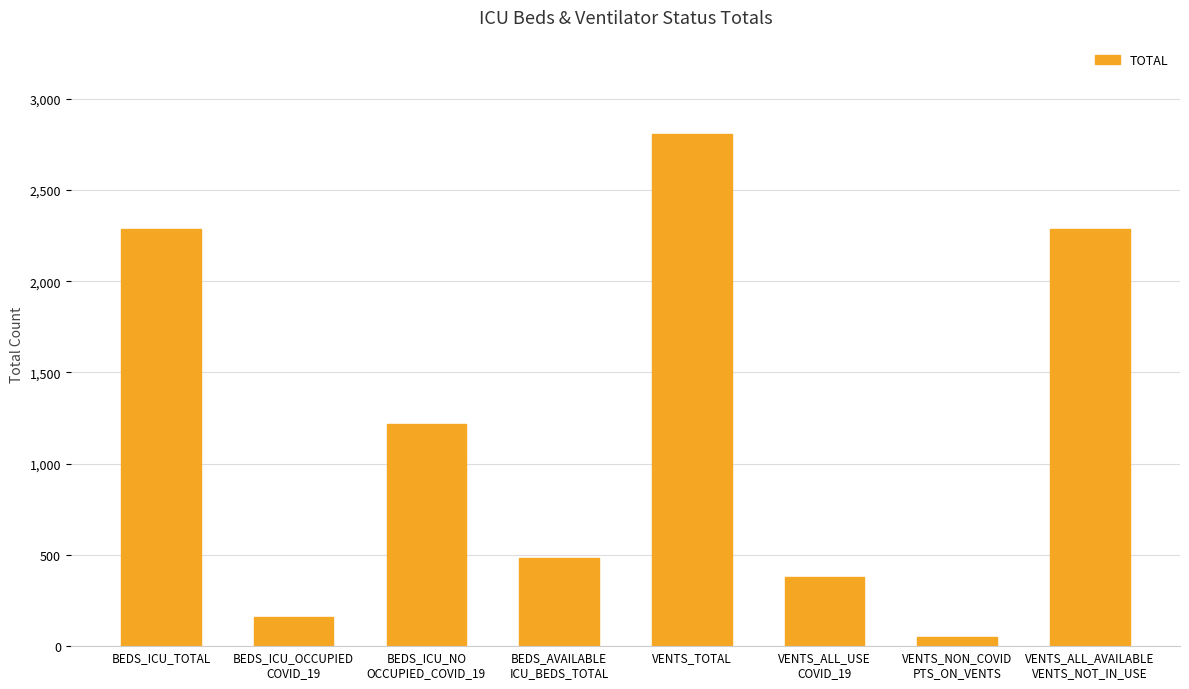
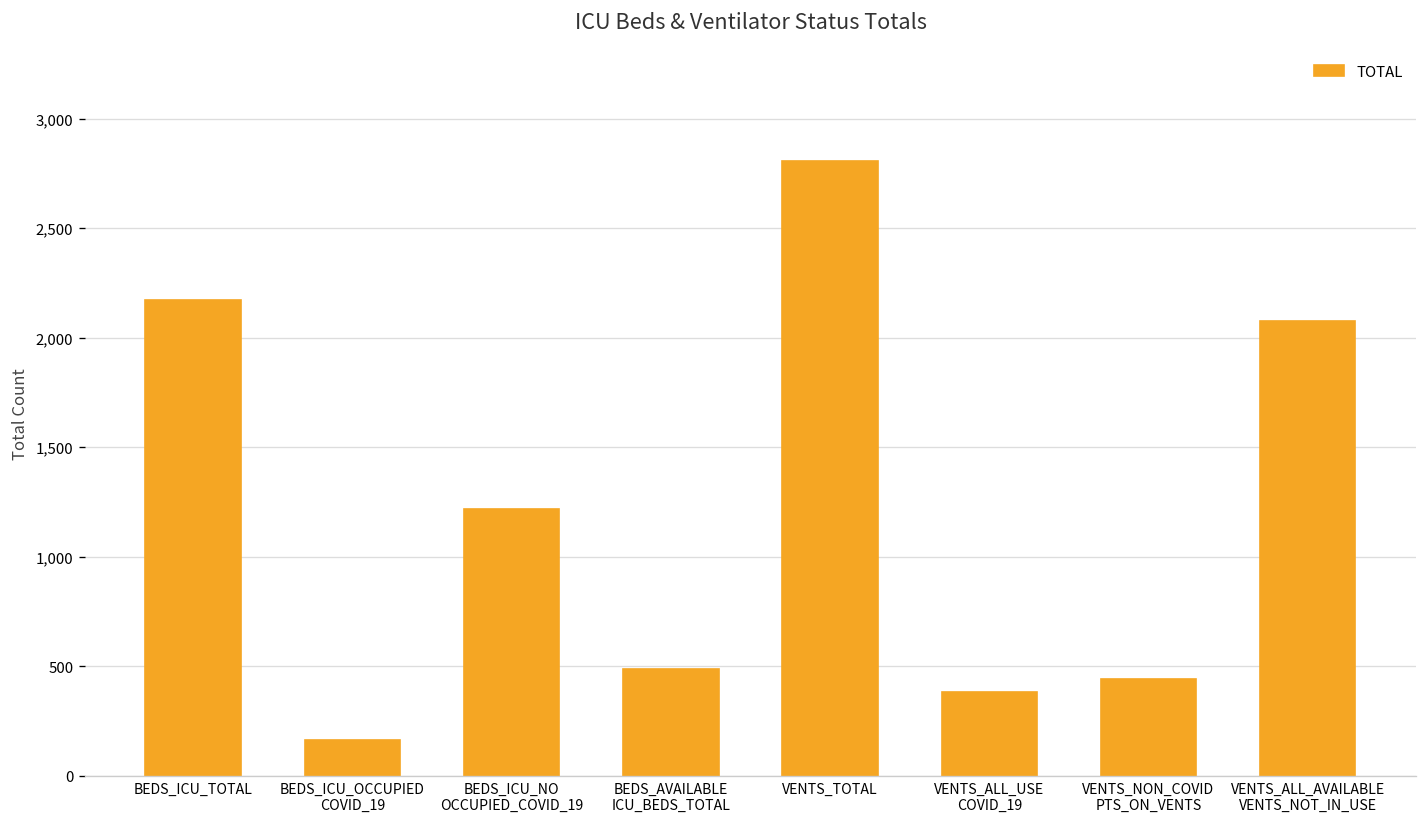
BEDS_ICU_TOTAL: 2,280 -> 2,170
VENTS_NON_COVID PTS_ON_VENTS: 50 -> 440
VENTS_ALL_AVAILABLE VENTS_NOT_IN_USE: 2,290 -> 2,080
